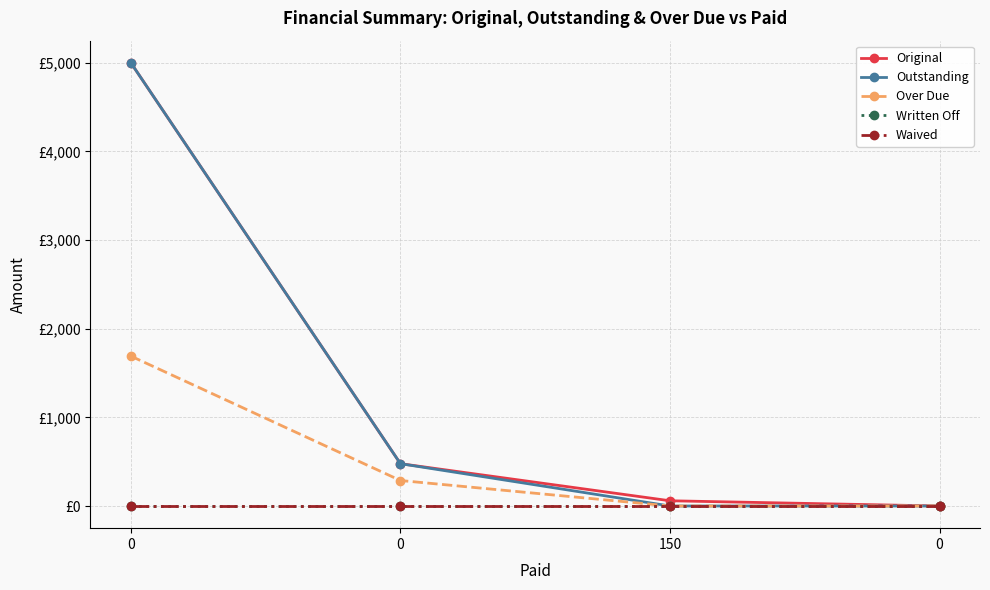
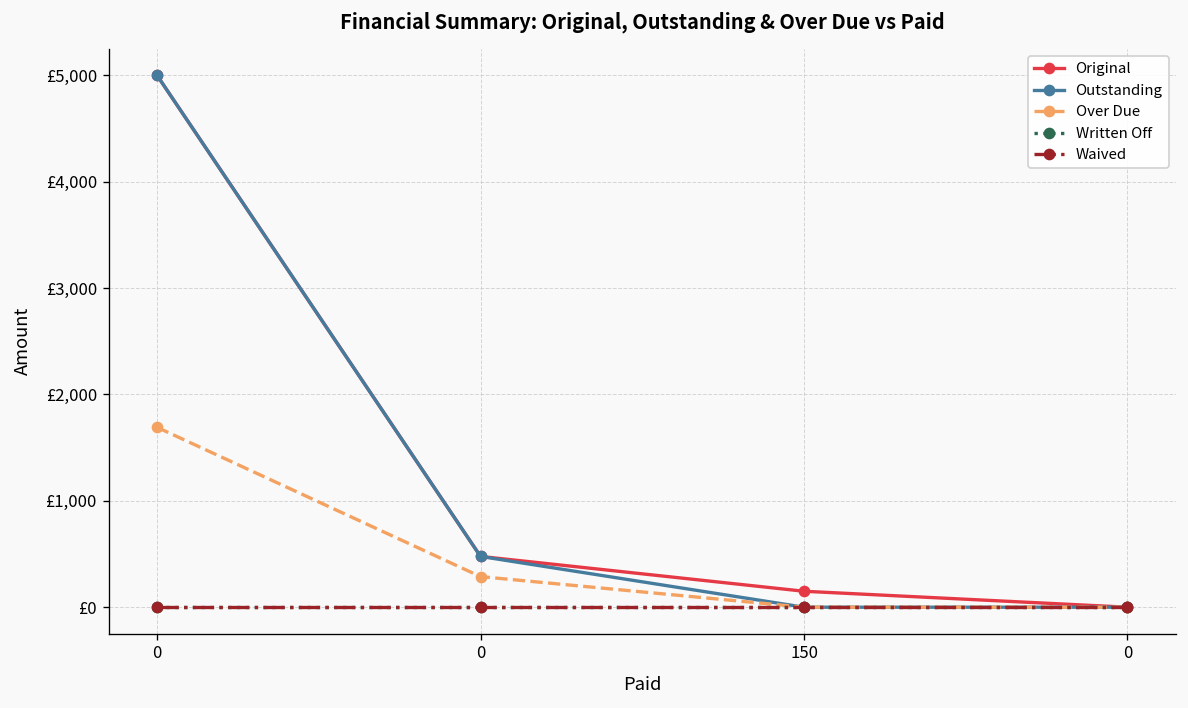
Original, 150: £100 -> £200
